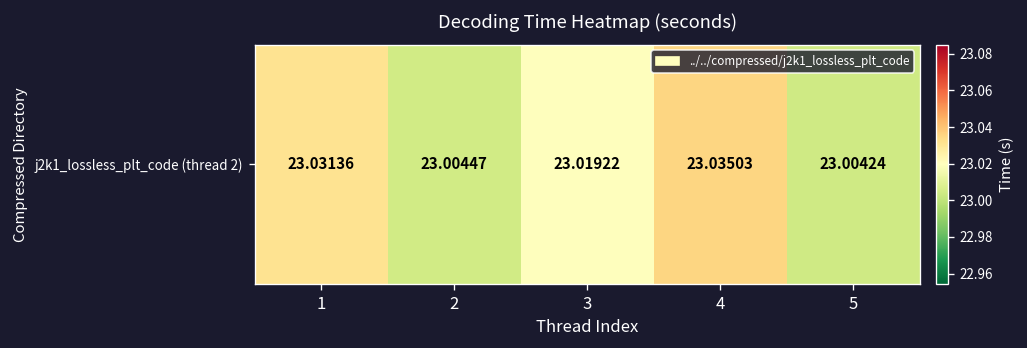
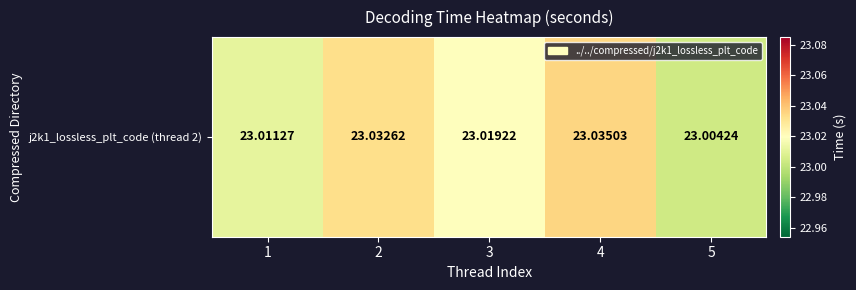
j2k1_lossless_plt_code (thread 2), 1: 23.03136 -> 23.01127
j2k1_lossless_plt_code (thread 2), 2: 23.00447 -> 23.03262
